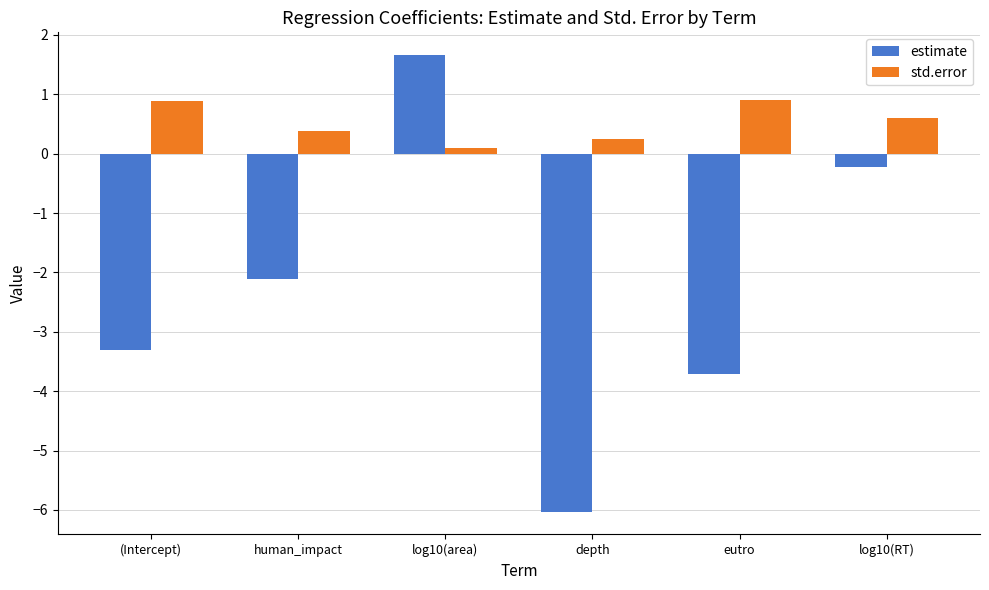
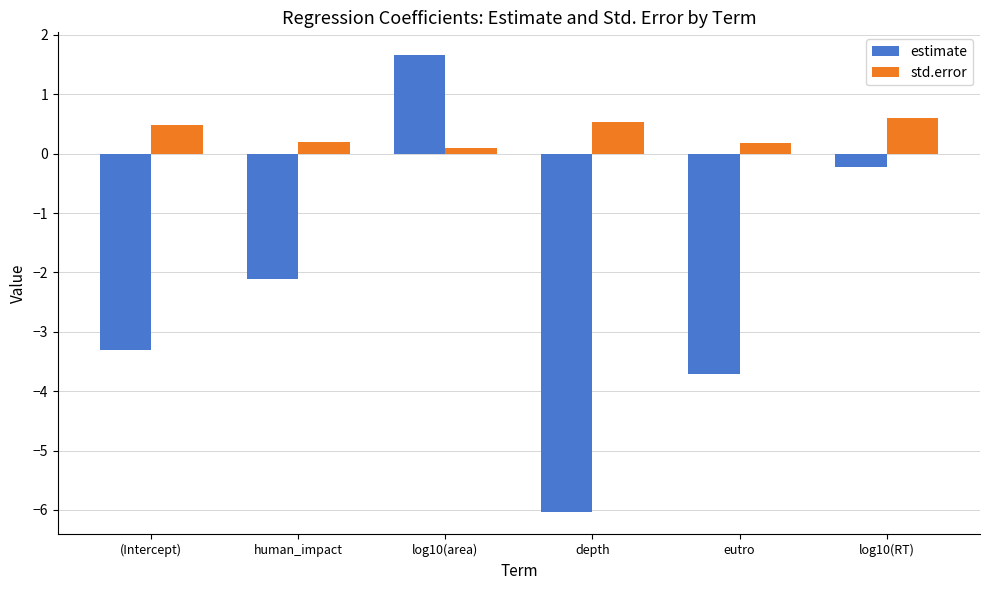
std.error, (Intercept): 0.9 -> 0.5
std.error, human_impact: 0.4 -> 0.2
std.error, depth: 0.2 -> 0.5
std.error, eutro: 0.9 -> 0.2
